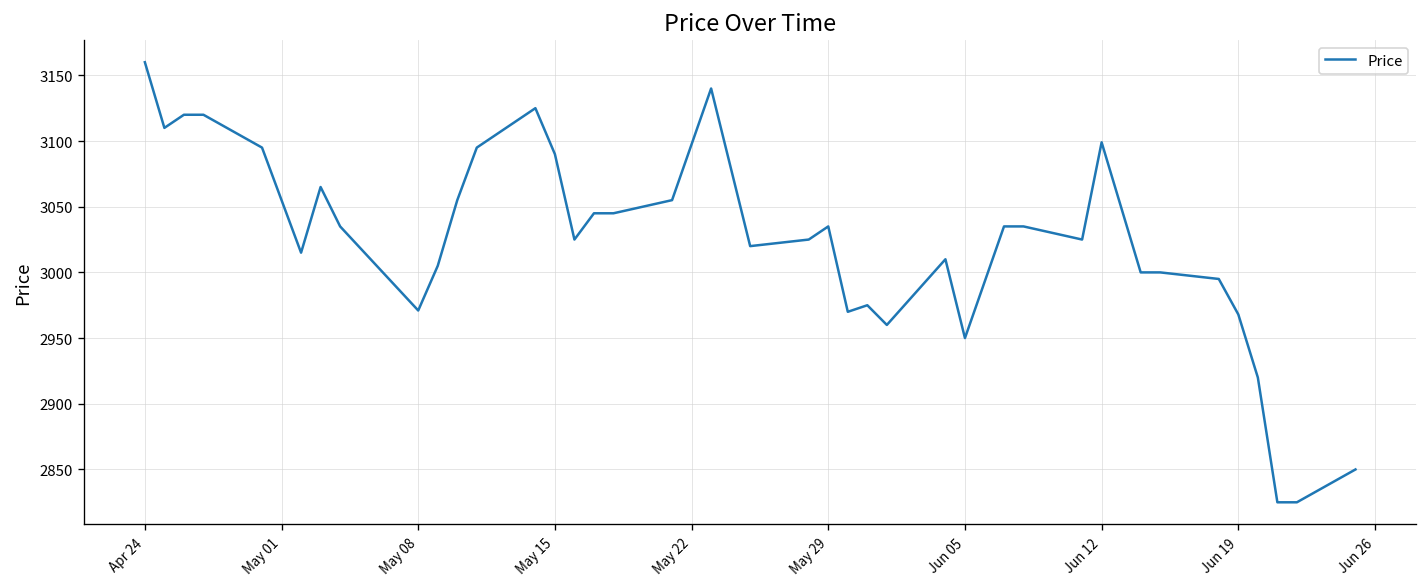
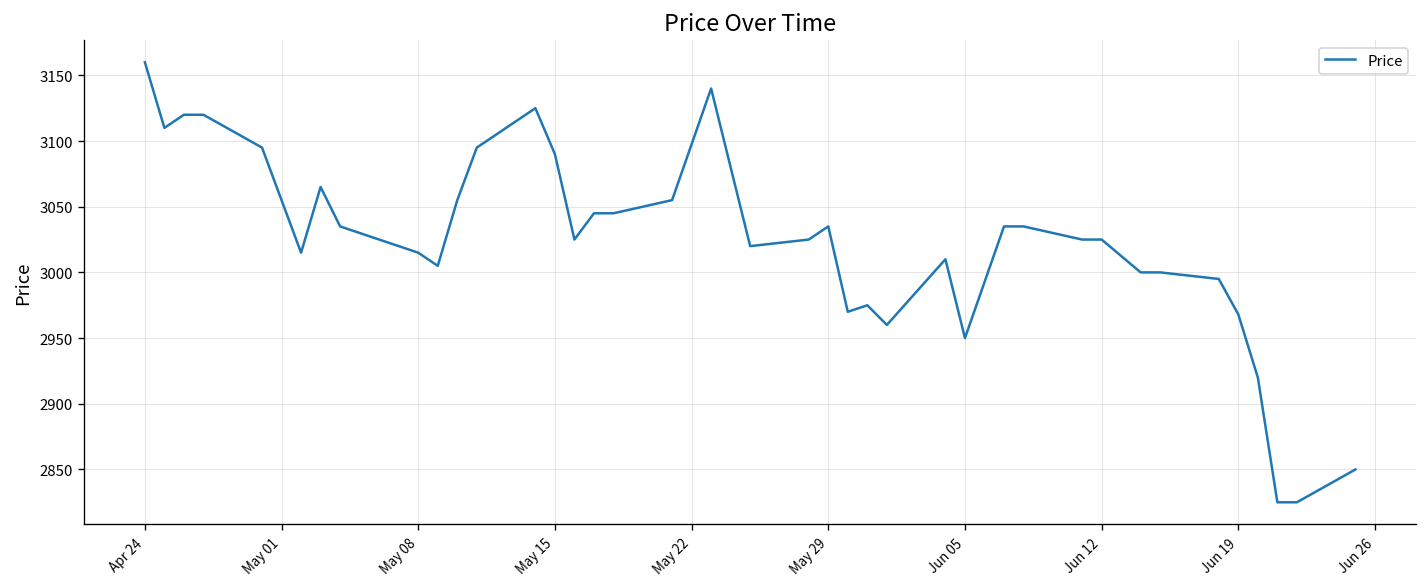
May 08: 2971 -> 3015
Jun 12: 3099 -> 3025
